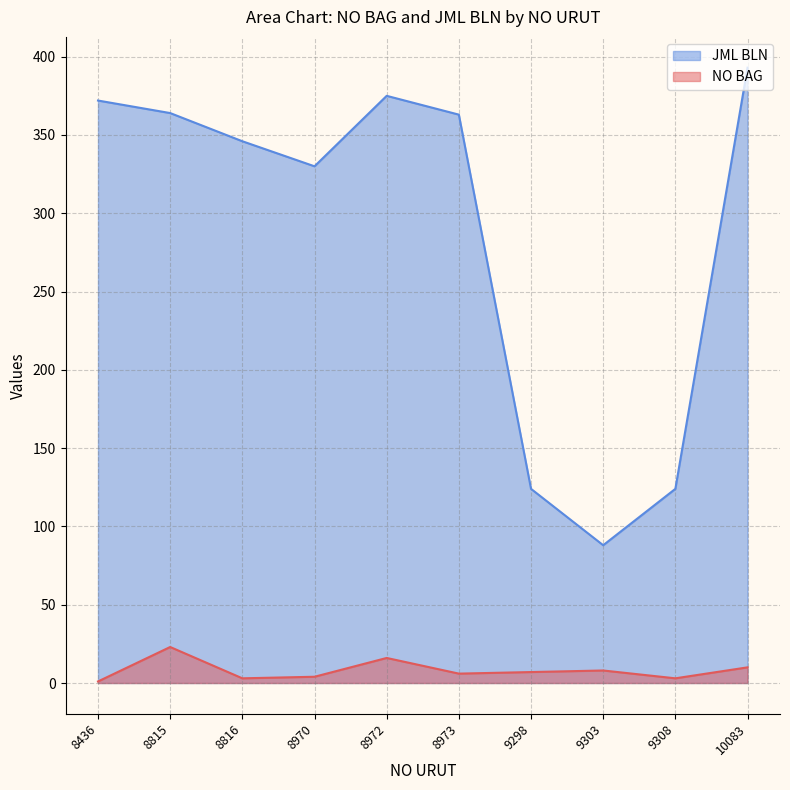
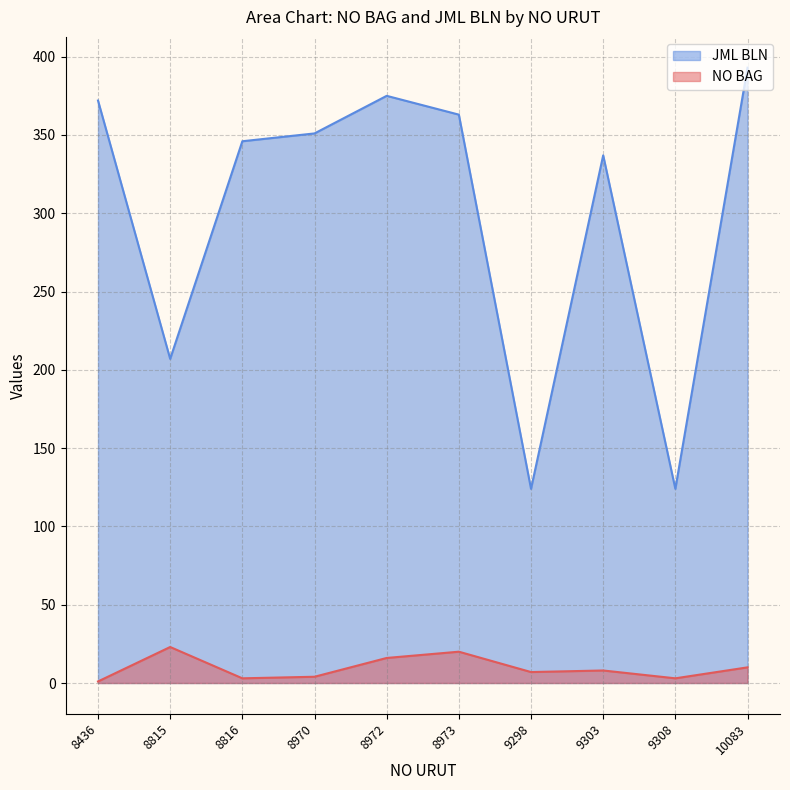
JML BLN, 8815: 364 -> 207
JML BLN, 8970: 330 -> 351
NO BAG, 8973: 6 -> 20
JML BLN, 9303: 88 -> 337
